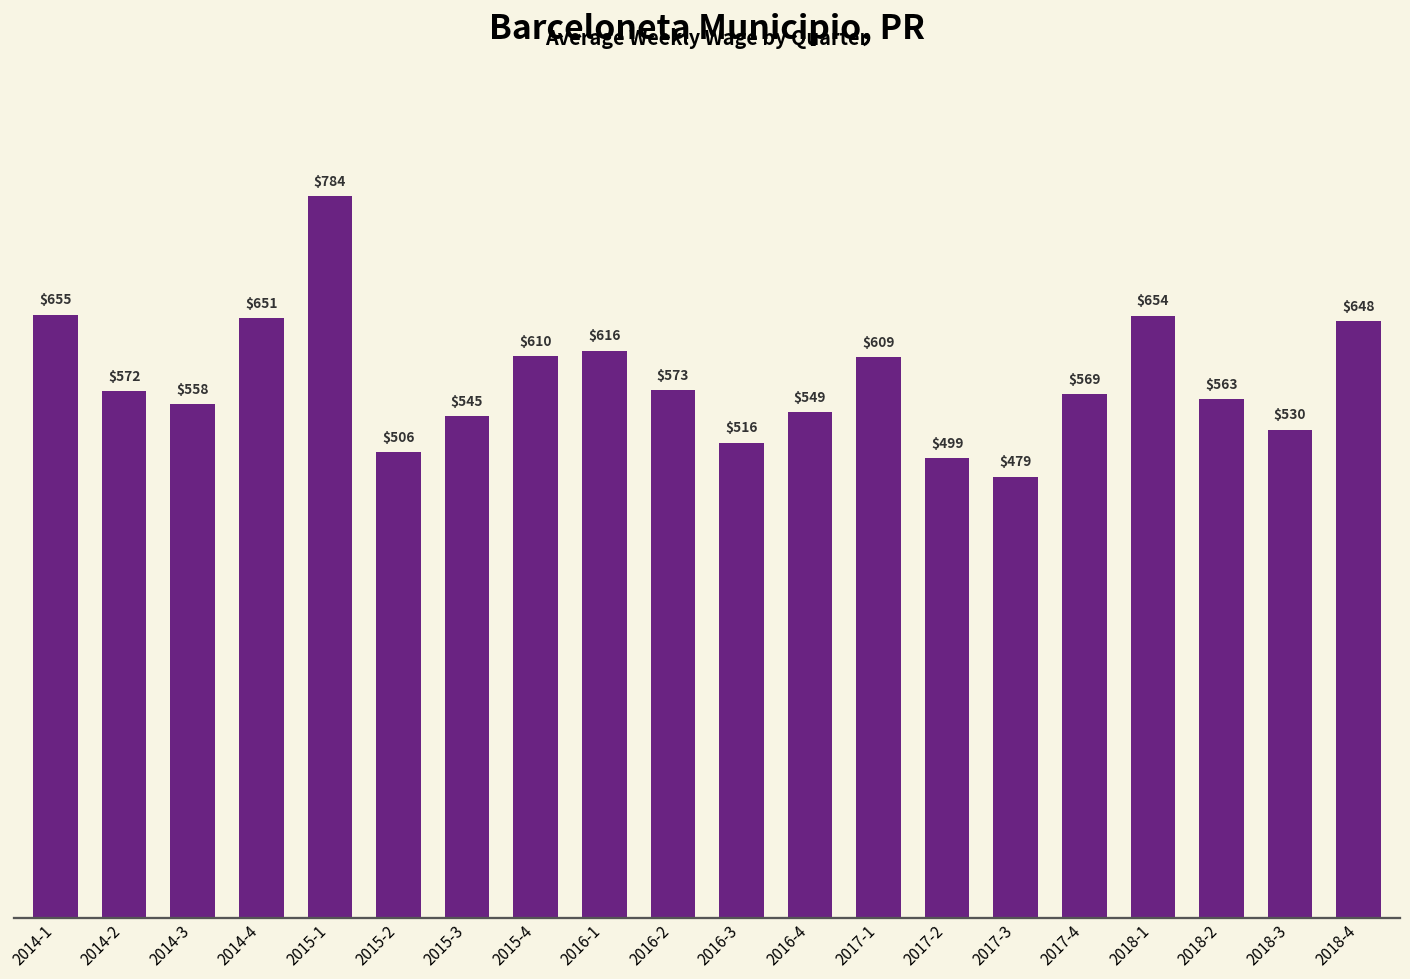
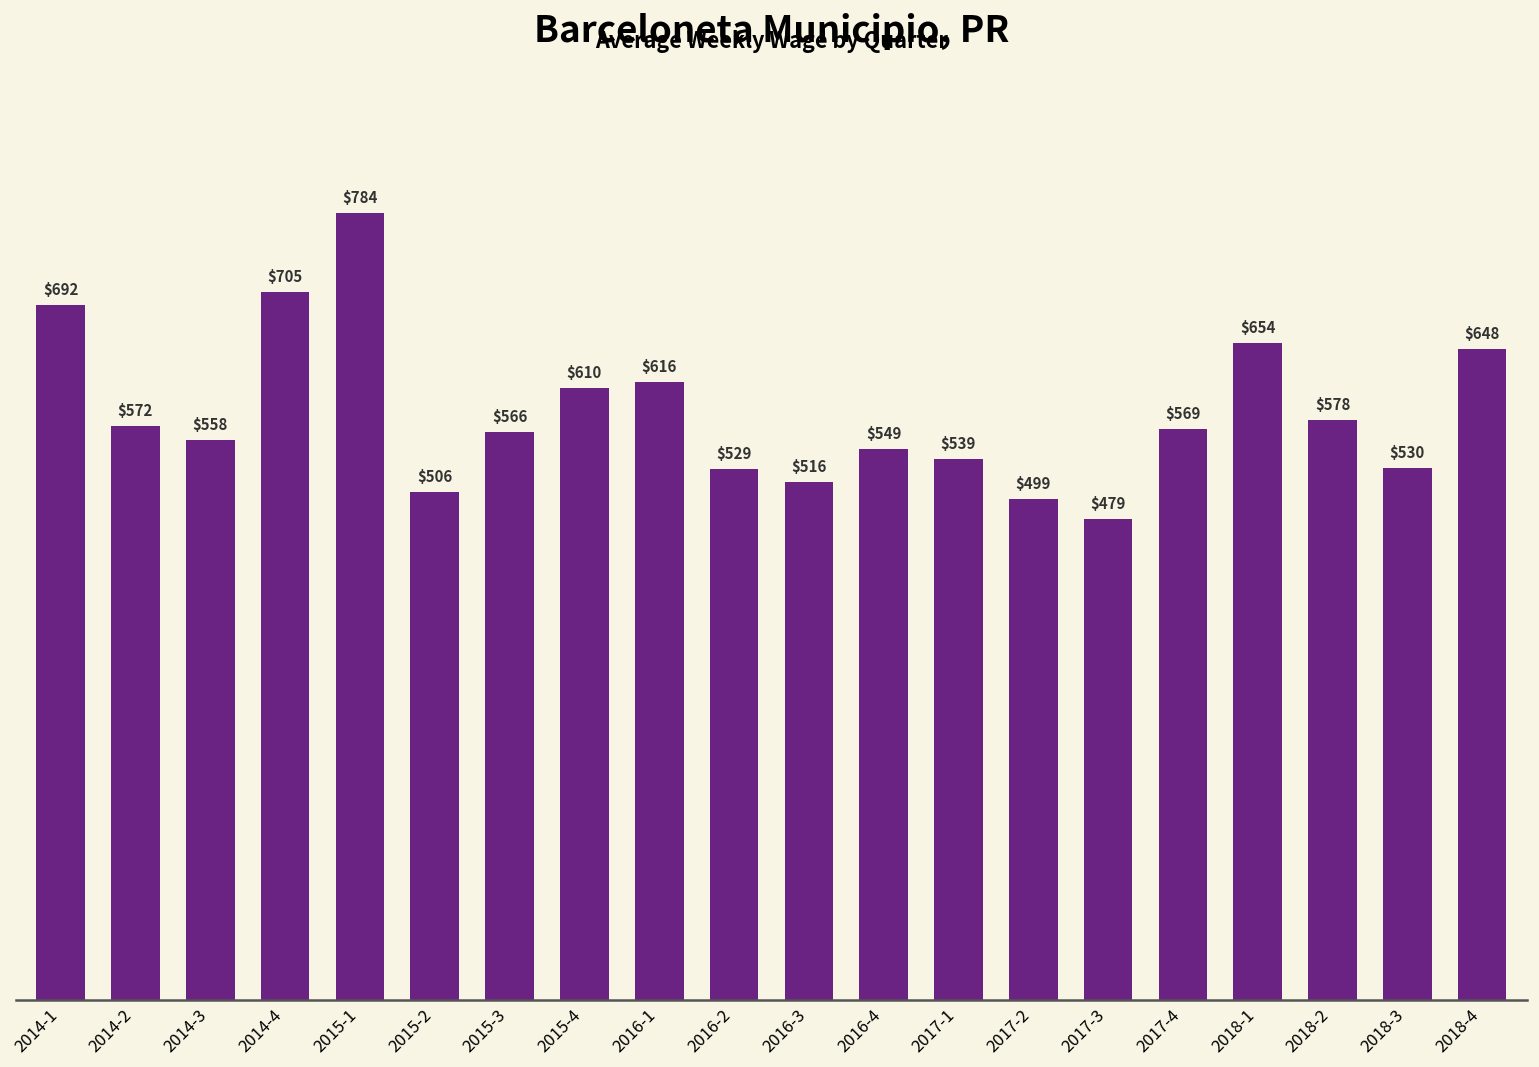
2014-1: $655 -> $692
2014-4: $651 -> $705
2015-3: $545 -> $566
2016-2: $573 -> $529
2017-1: $609 -> $539
2018-2: $563 -> $578
